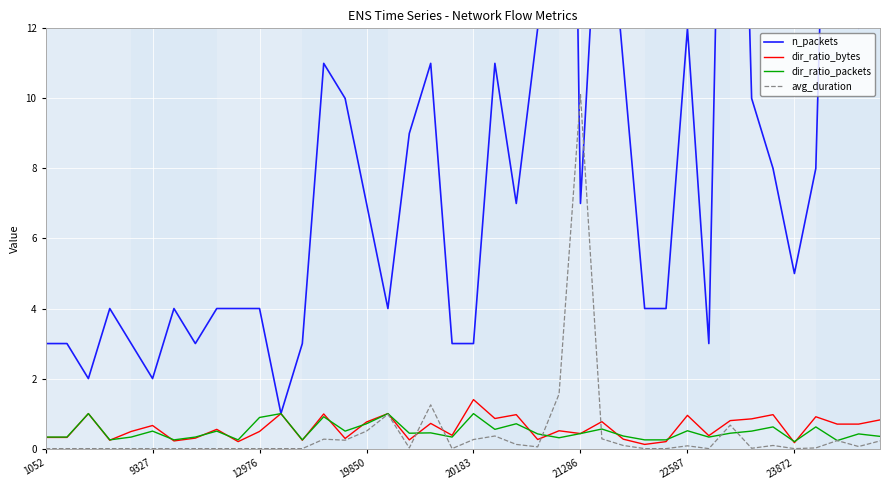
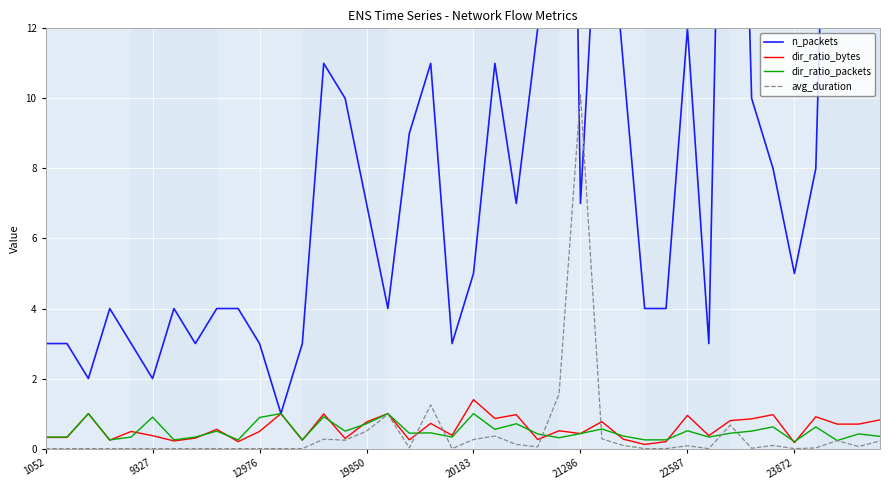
dir_ratio_bytes, 9327: 0.7 -> 0.4
dir_ratio_packets, 9327: 0.5 -> 0.9
n_packets, 12976: 4 -> 3
n_packets, 20183: 3 -> 5
